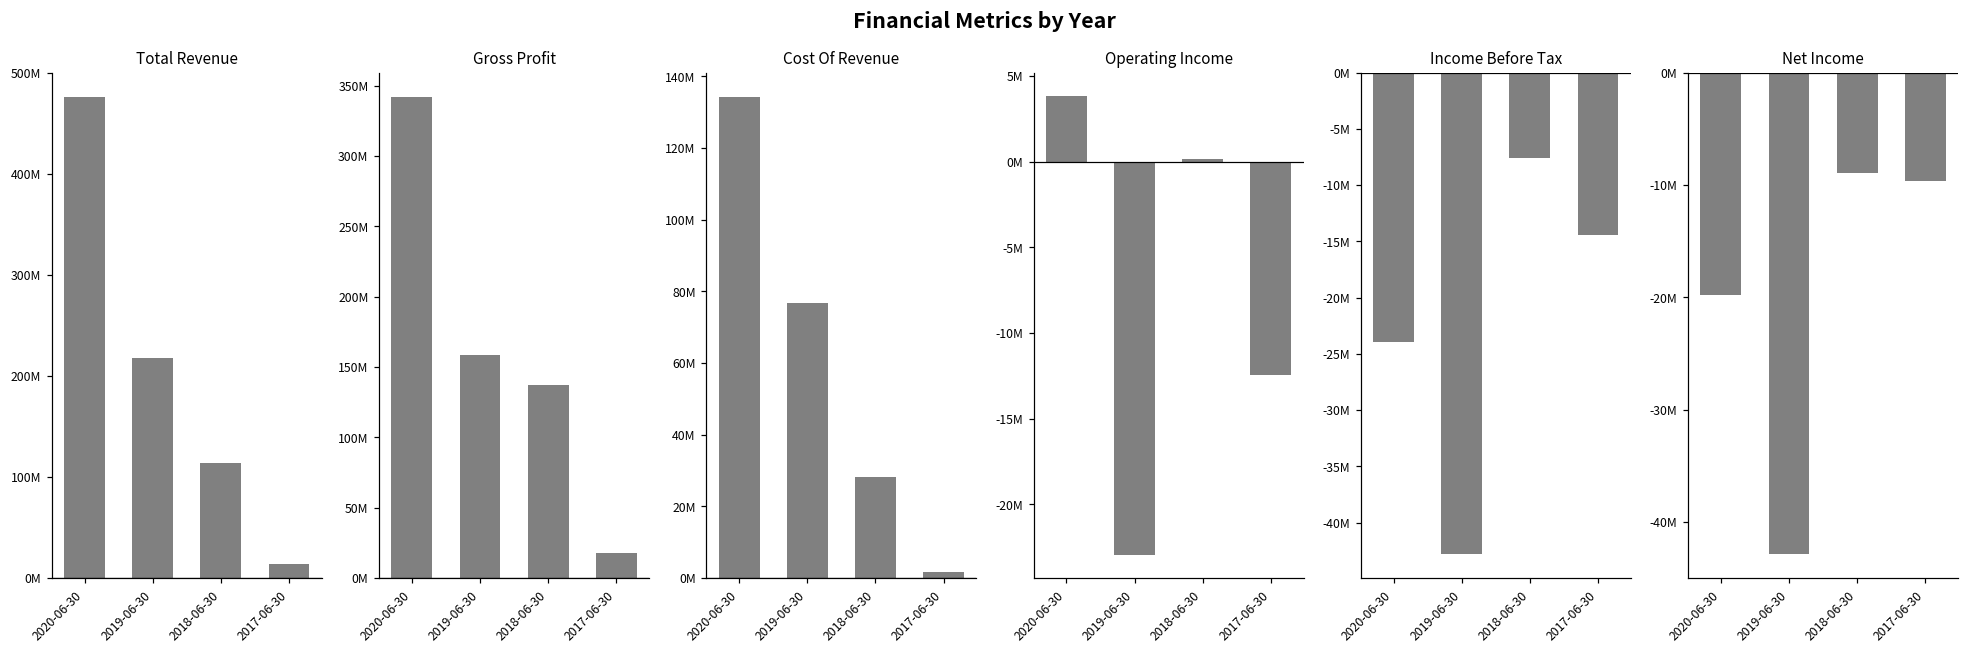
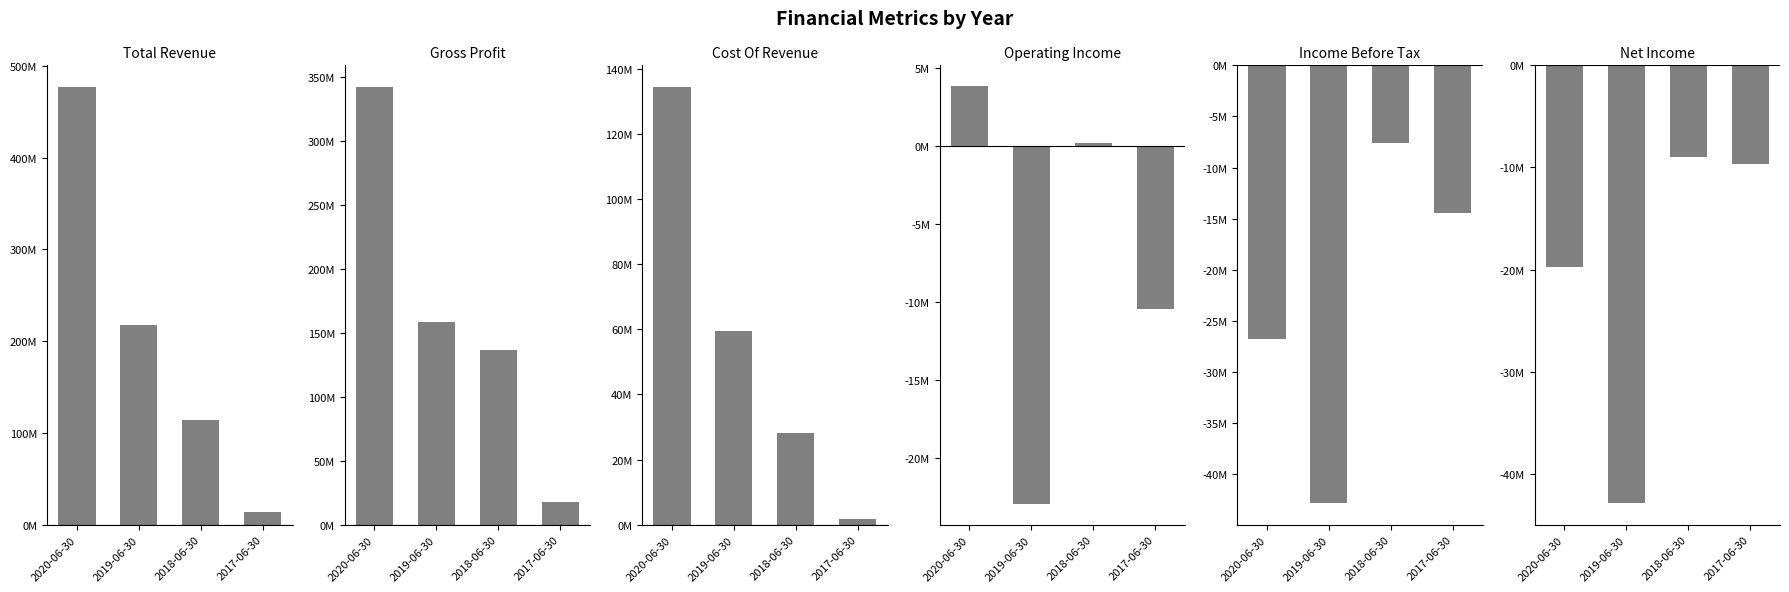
Cost Of Revenue, 2019-06-30: 77000000 -> 60000000
Operating Income, 2017-06-30: -12400000 -> -10400000
Income Before Tax, 2020-06-30: -24000000 -> -26800000
